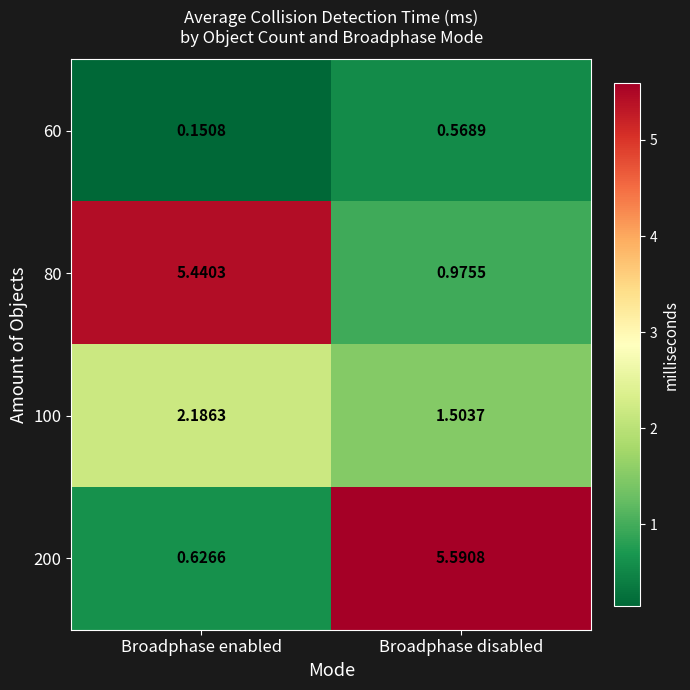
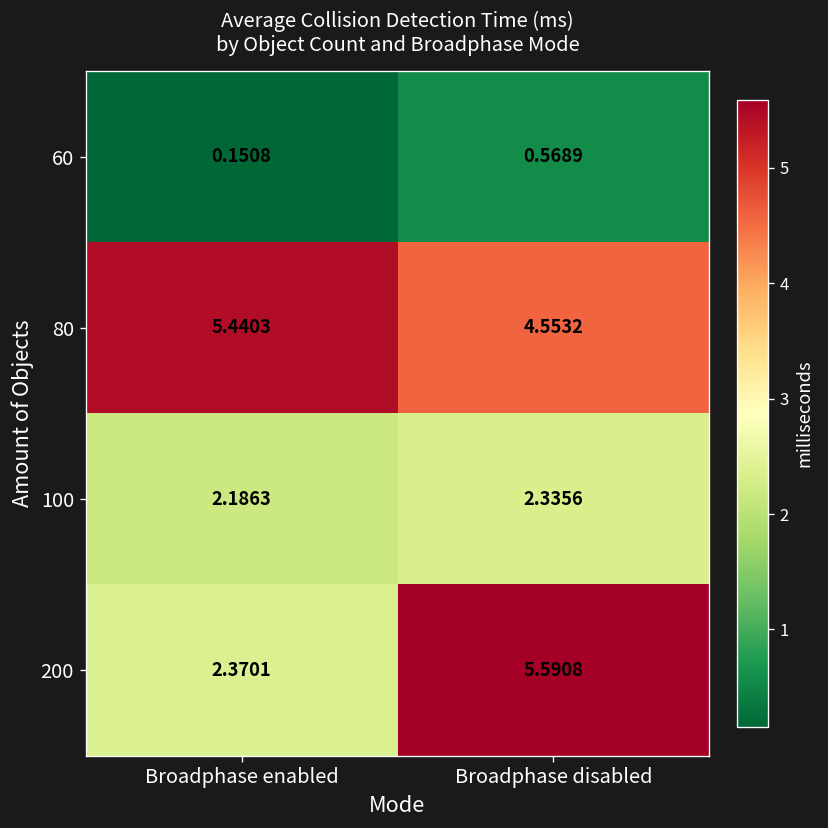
80, Broadphase disabled: 0.9755 -> 4.5532
100, Broadphase disabled: 1.5037 -> 2.3356
200, Broadphase enabled: 0.6266 -> 2.3701
